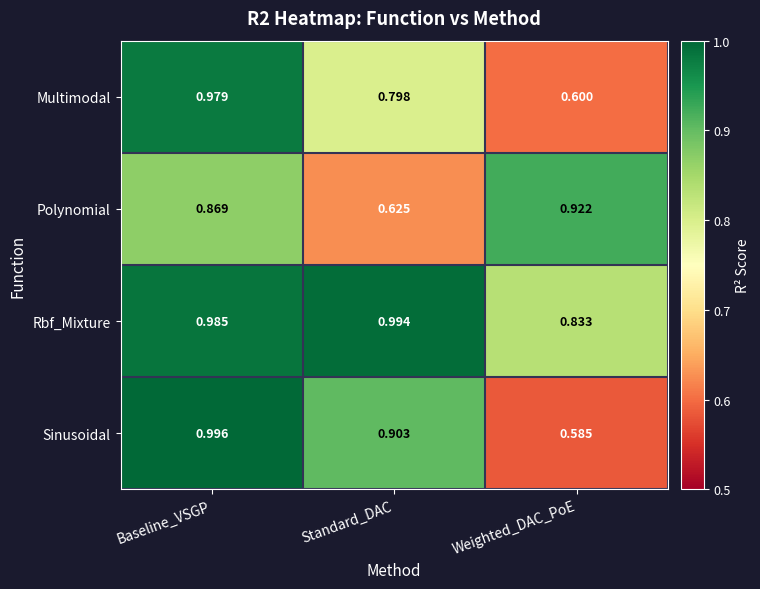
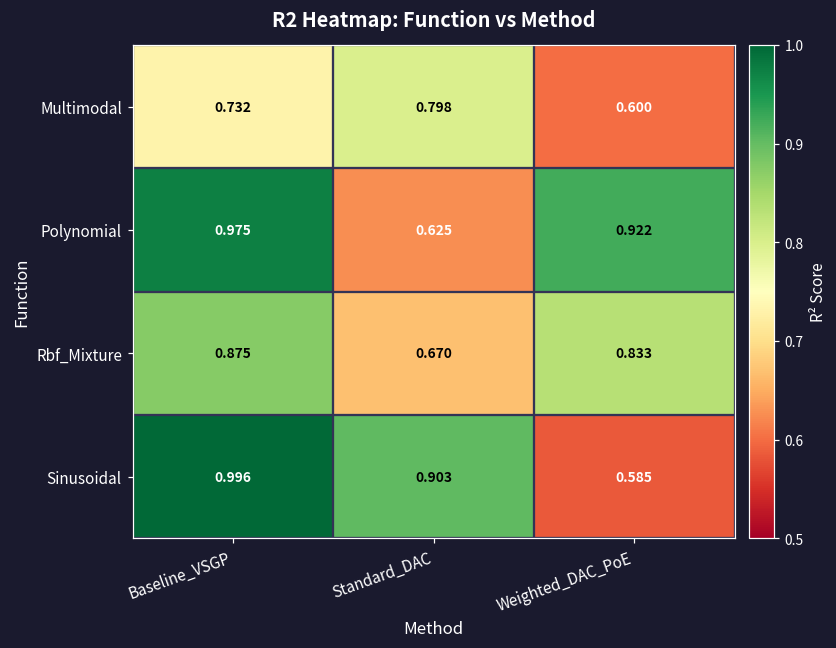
Multimodal, Baseline_VSGP: 0.979 -> 0.732
Polynomial, Baseline_VSGP: 0.869 -> 0.975
Rbf_Mixture, Baseline_VSGP: 0.985 -> 0.875
Rbf_Mixture, Standard_DAC: 0.994 -> 0.670
